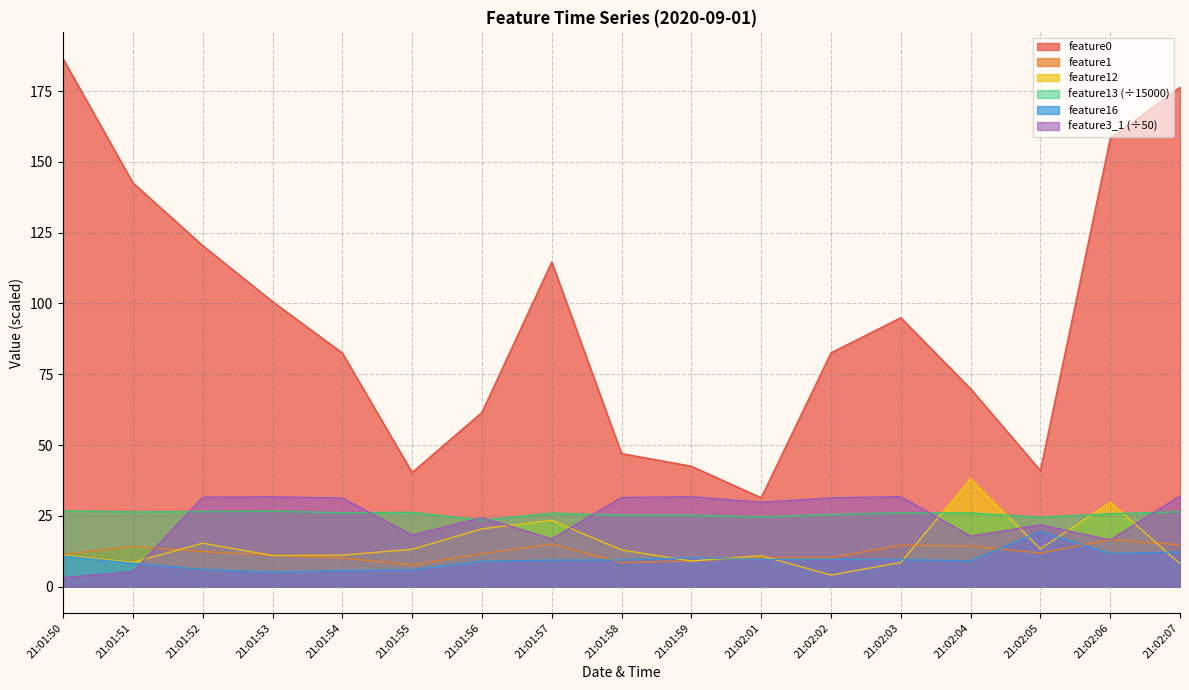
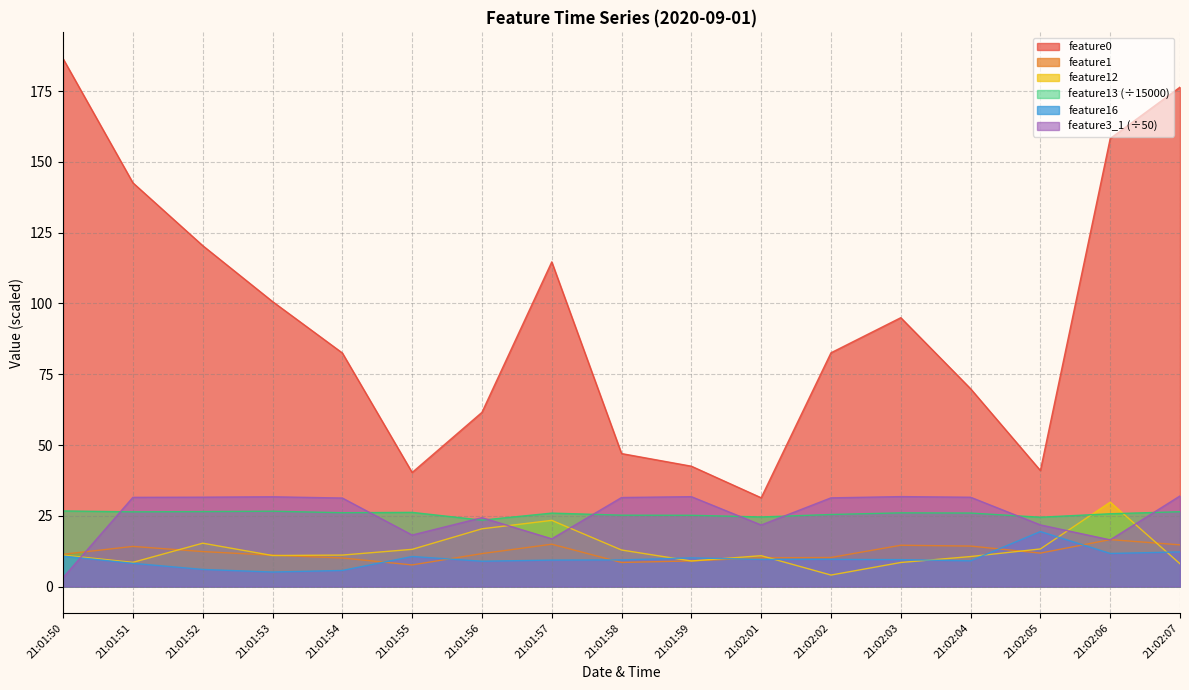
feature3_1 (÷50), 21:01:51: 5 -> 32
feature16, 21:01:55: 6 -> 11
feature3_1 (÷50), 21:02:01: 30 -> 22
feature12, 21:02:04: 38 -> 11
feature3_1 (÷50), 21:02:04: 18 -> 32
